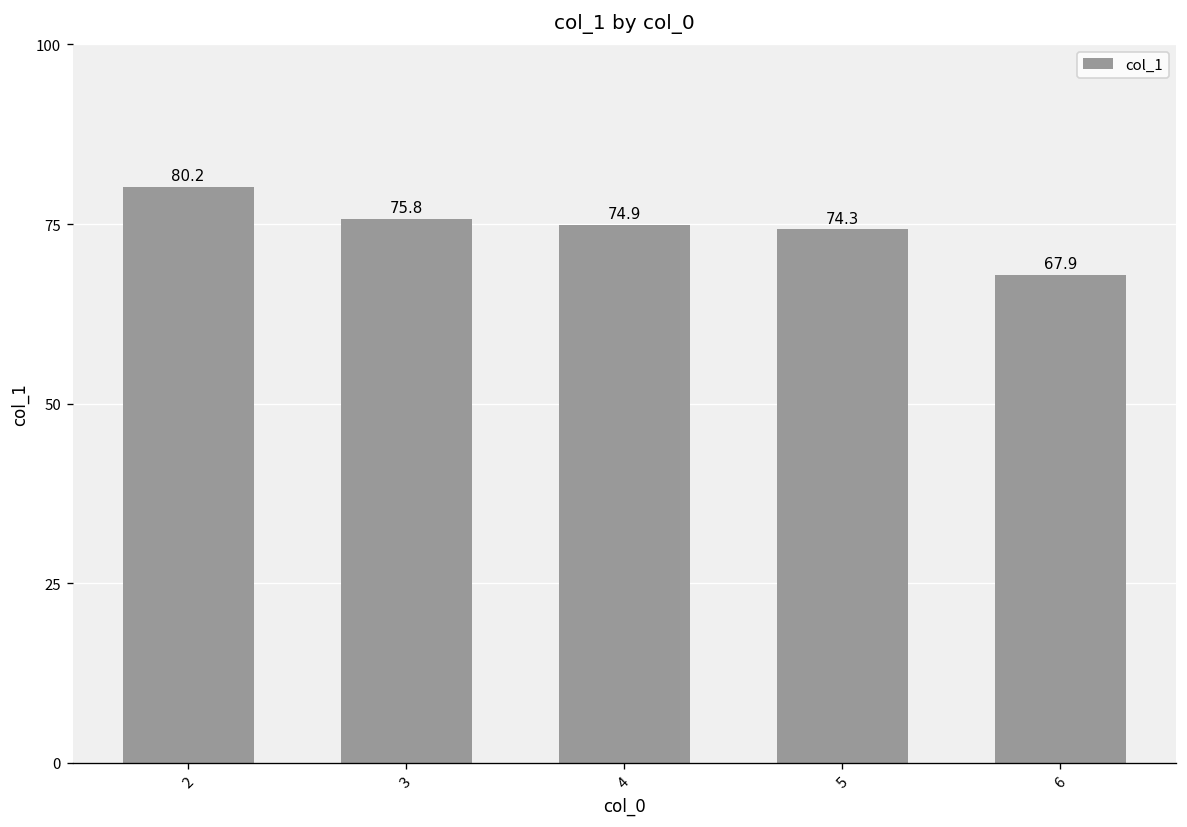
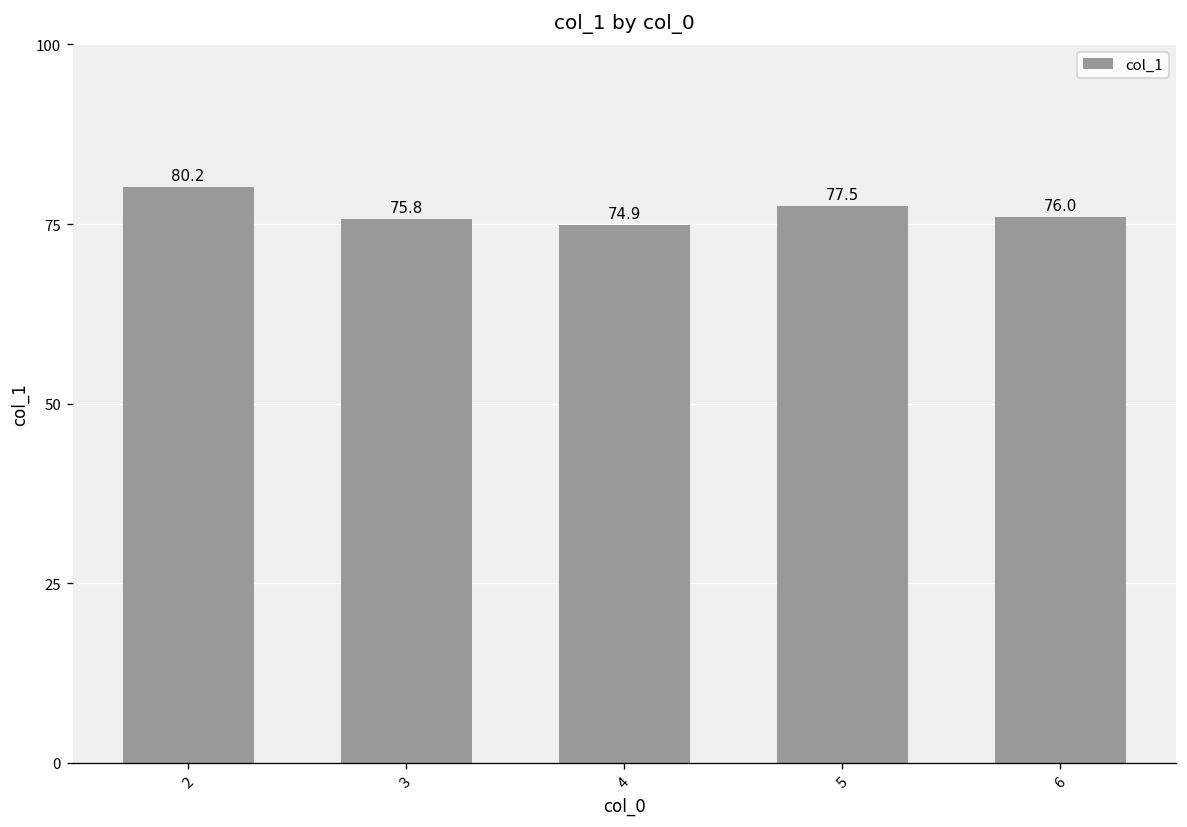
5: 74.3 -> 77.5
6: 67.9 -> 76.0
